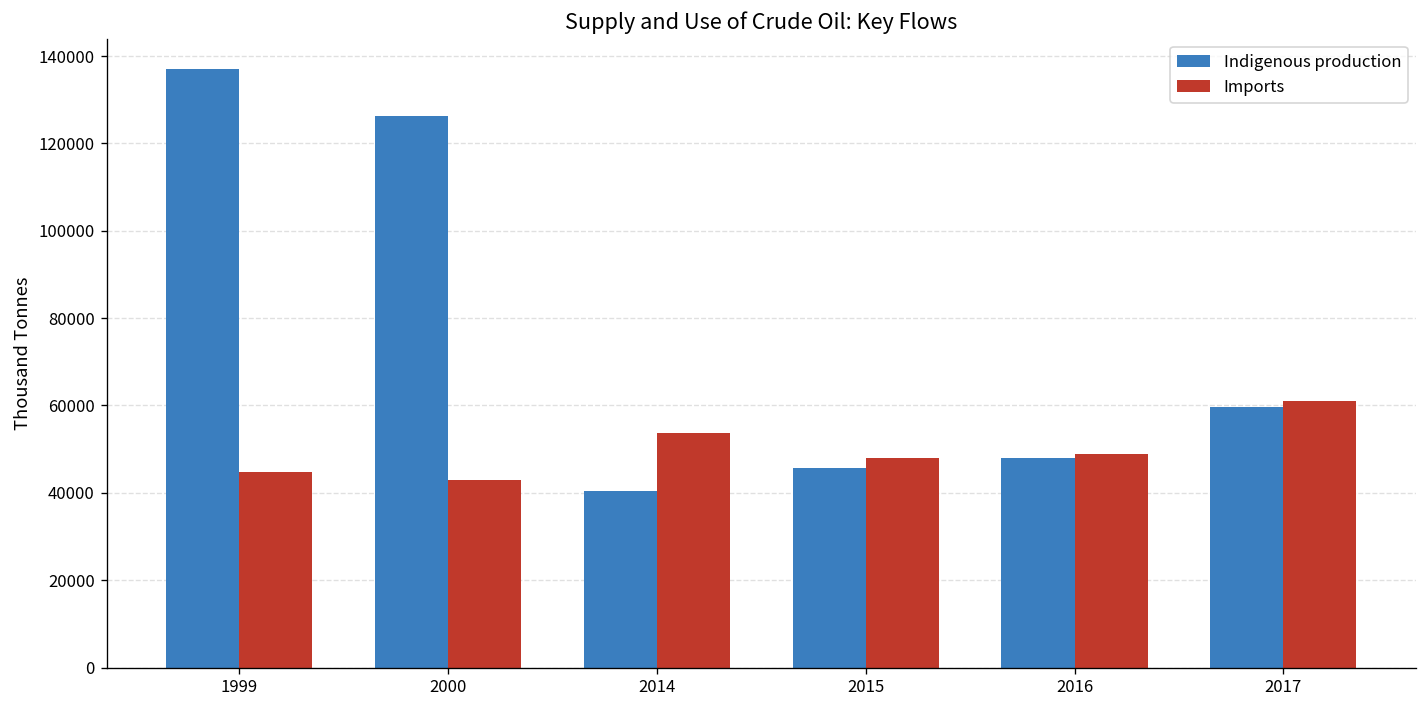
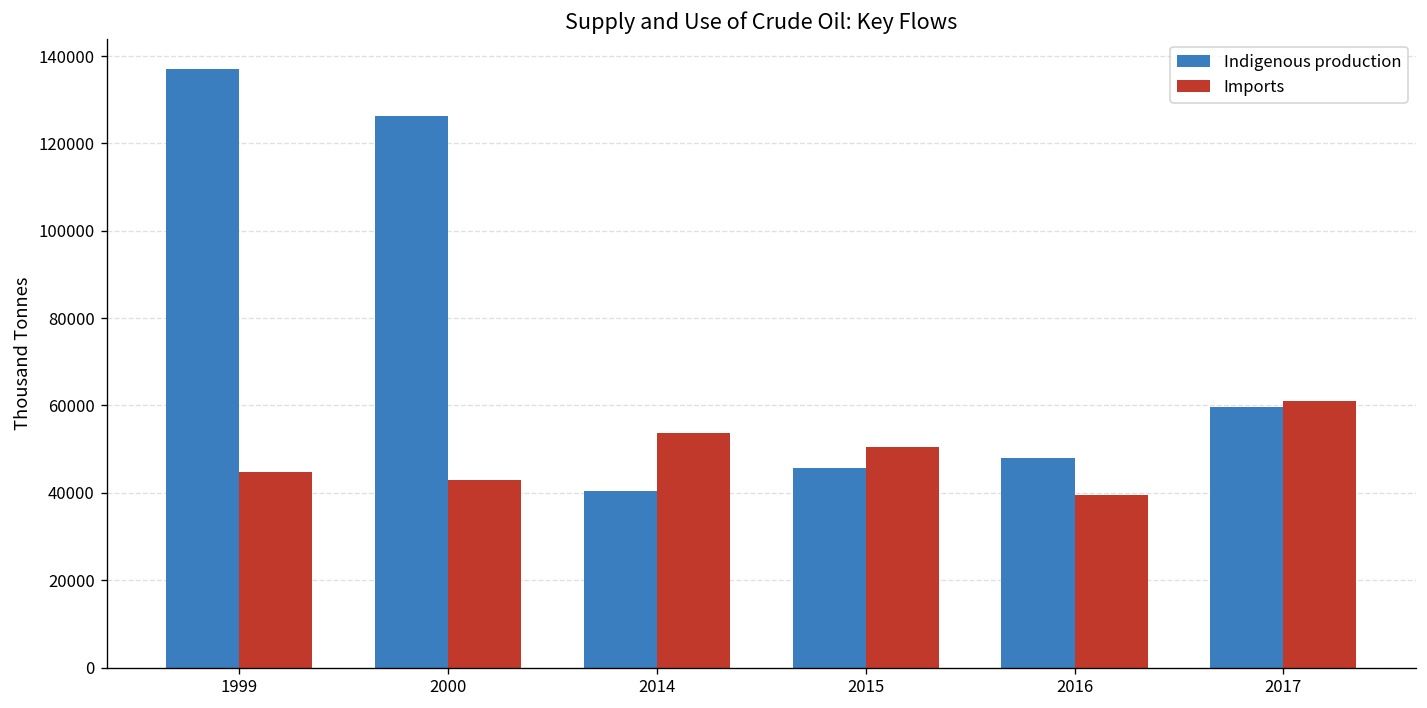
Imports, 2015: 48000 -> 51000
Imports, 2016: 49000 -> 39000
